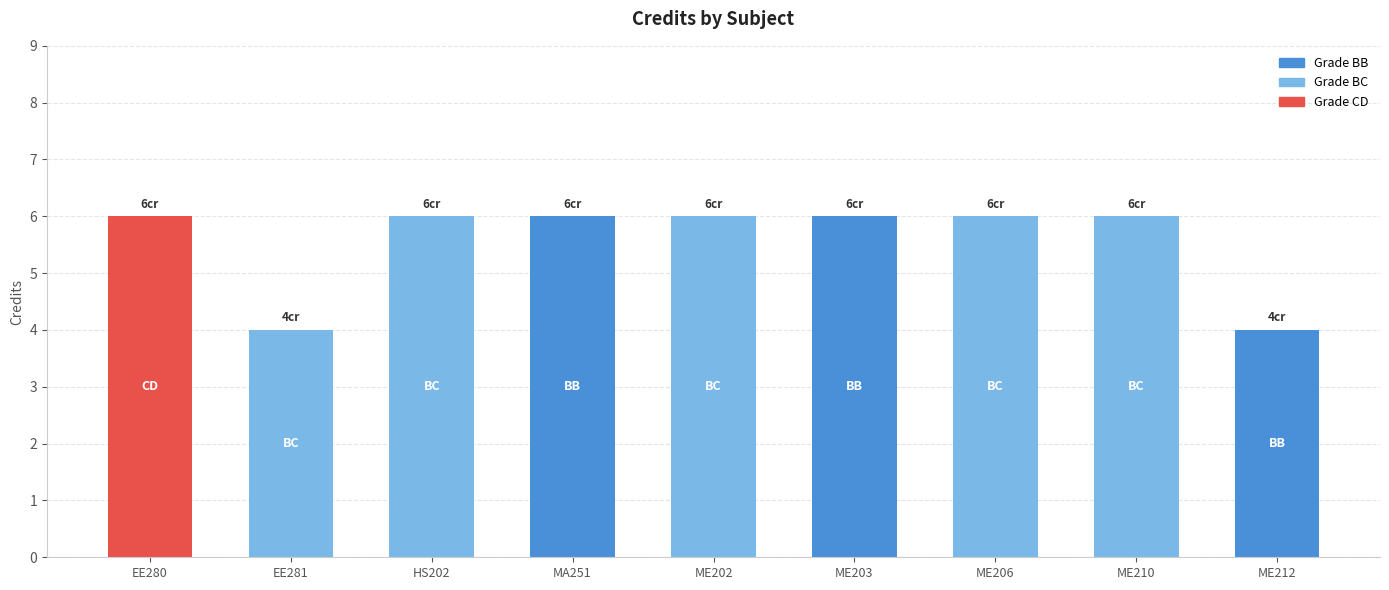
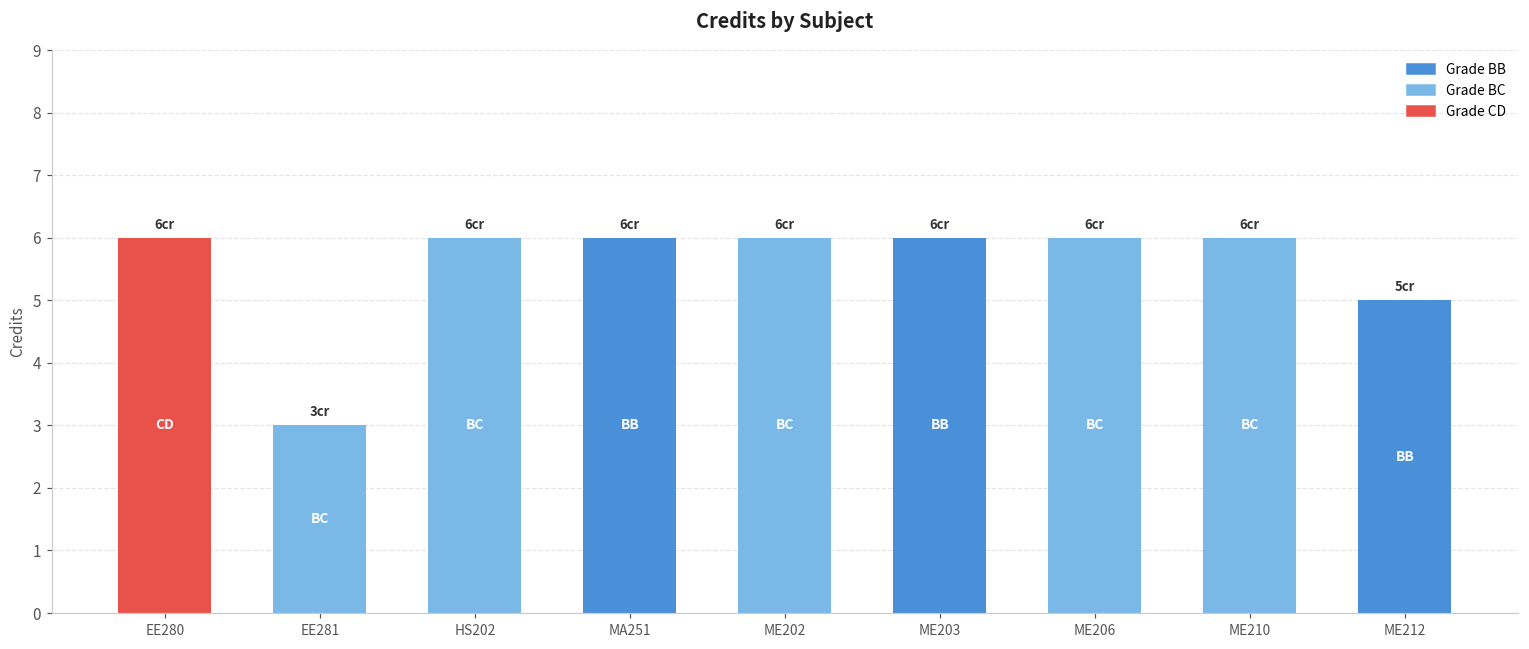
EE281: 4 -> 3
ME212: 4 -> 5
